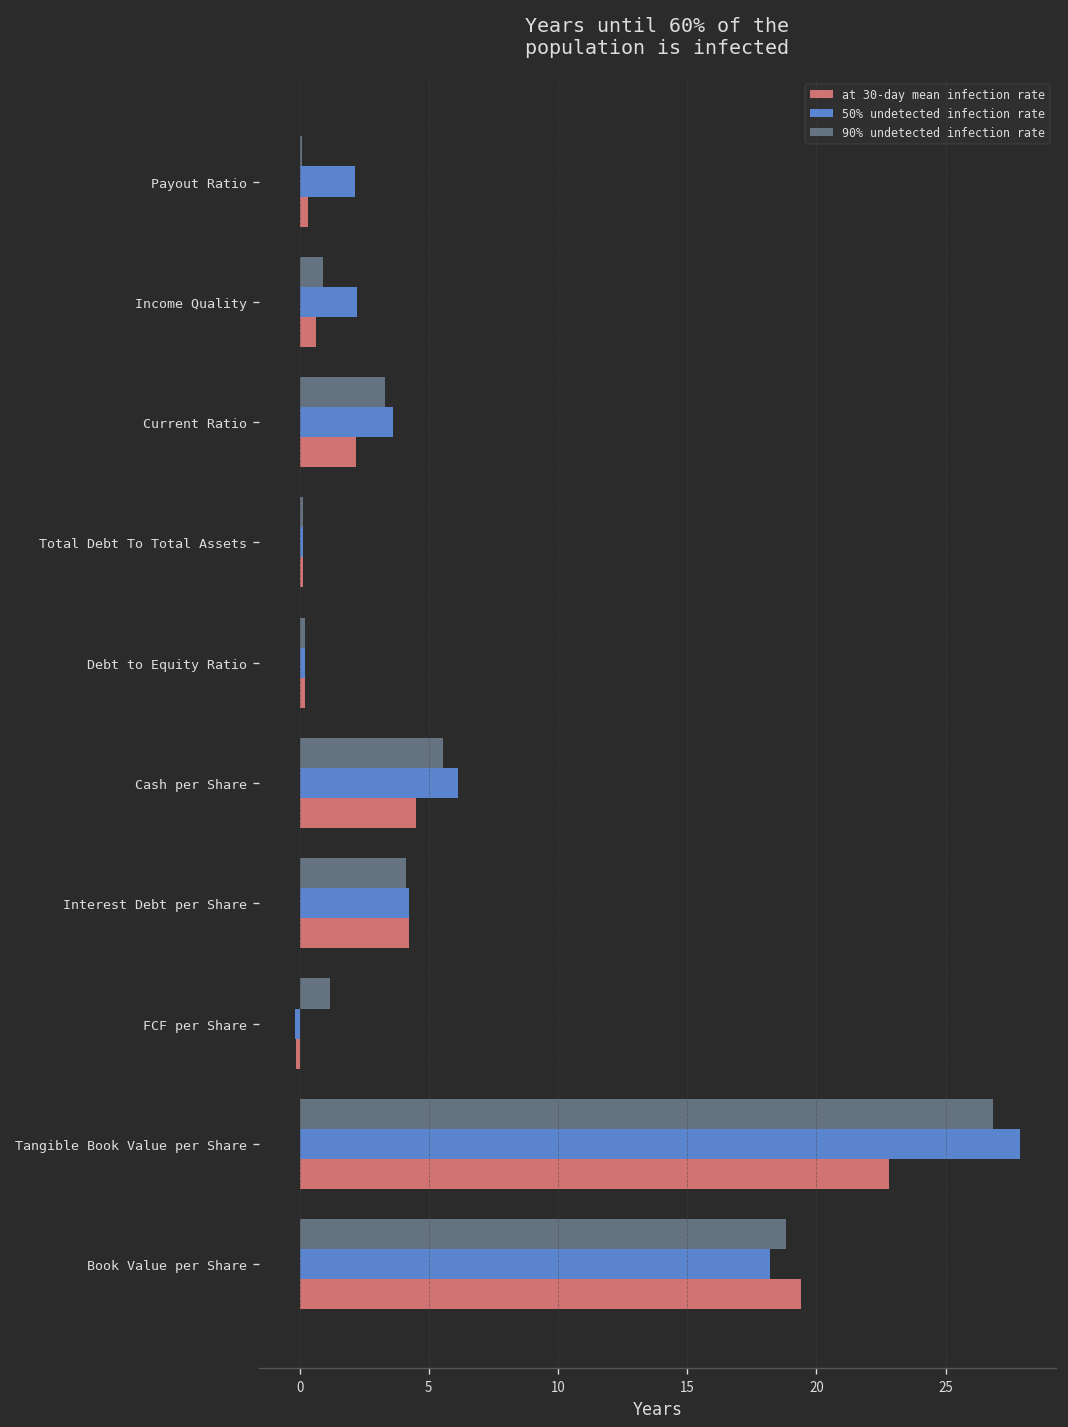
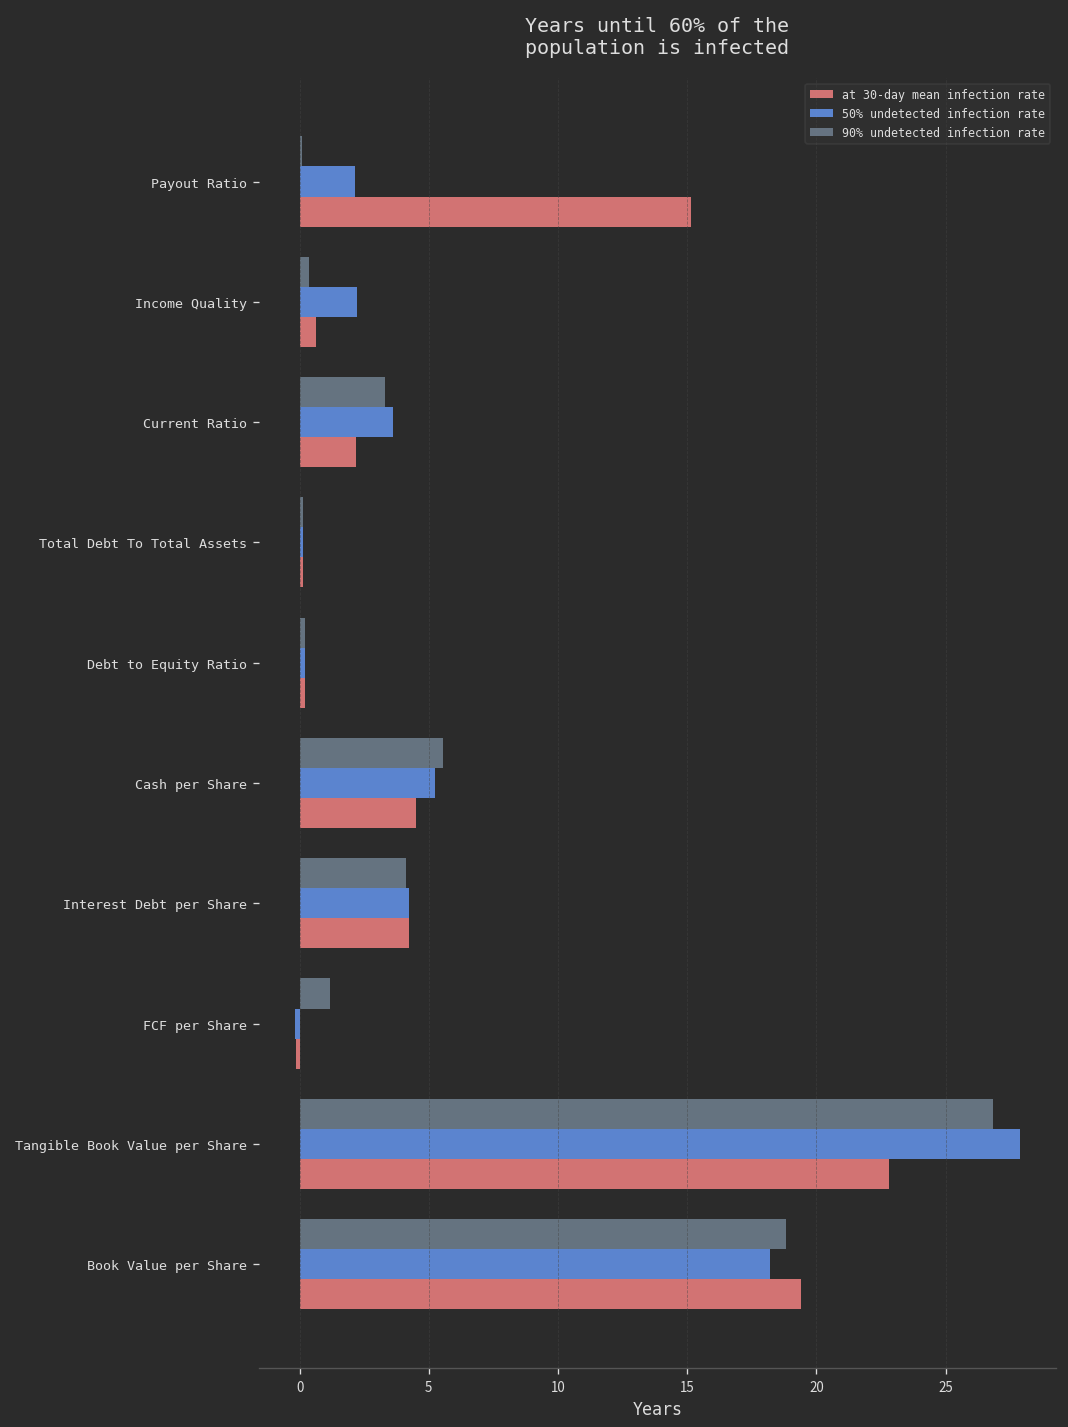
at 30-day mean infection rate, Payout Ratio: 0.3 -> 15.1
90% undetected infection rate, Income Quality: 0.9 -> 0.3
50% undetected infection rate, Cash per Share: 6.1 -> 5.2
